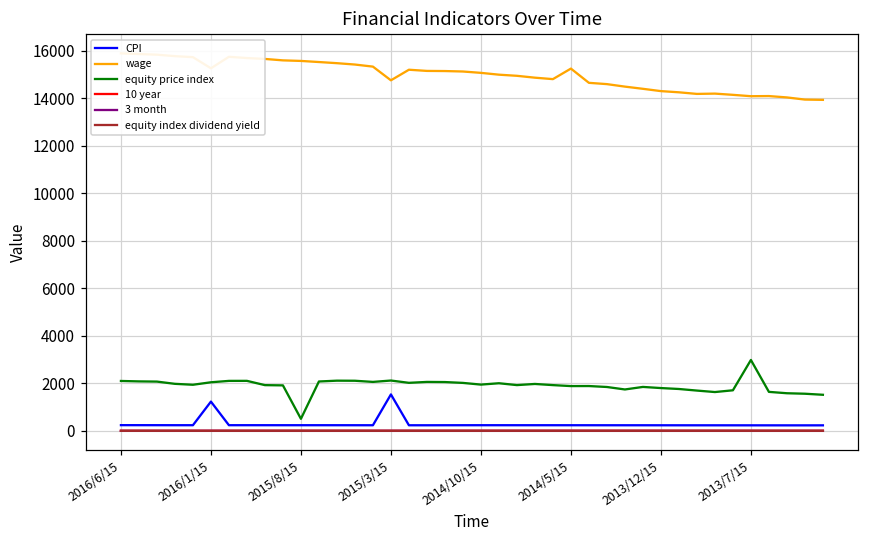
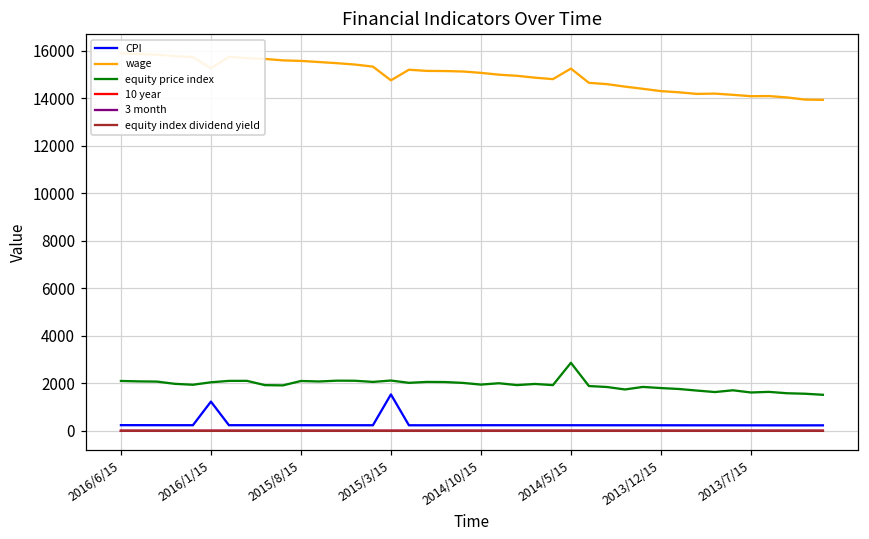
equity price index, 2015/8/15: 500 -> 2100
equity price index, 2014/5/15: 1900 -> 2900
equity price index, 2013/7/15: 3000 -> 1600
